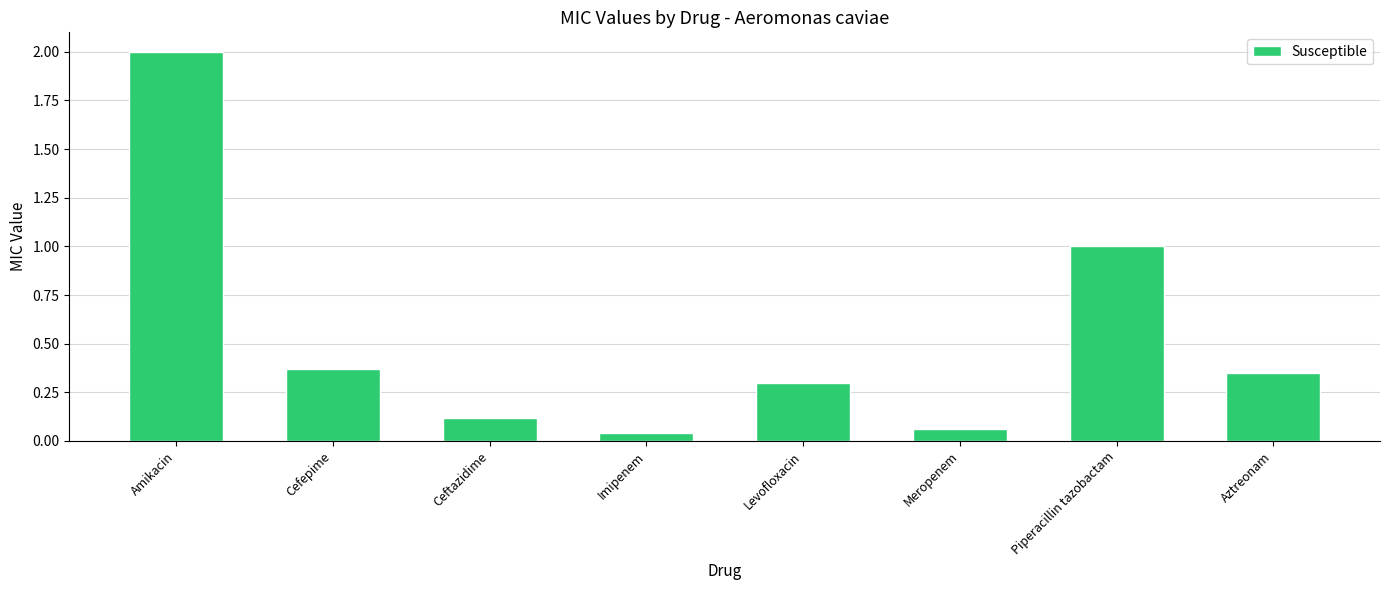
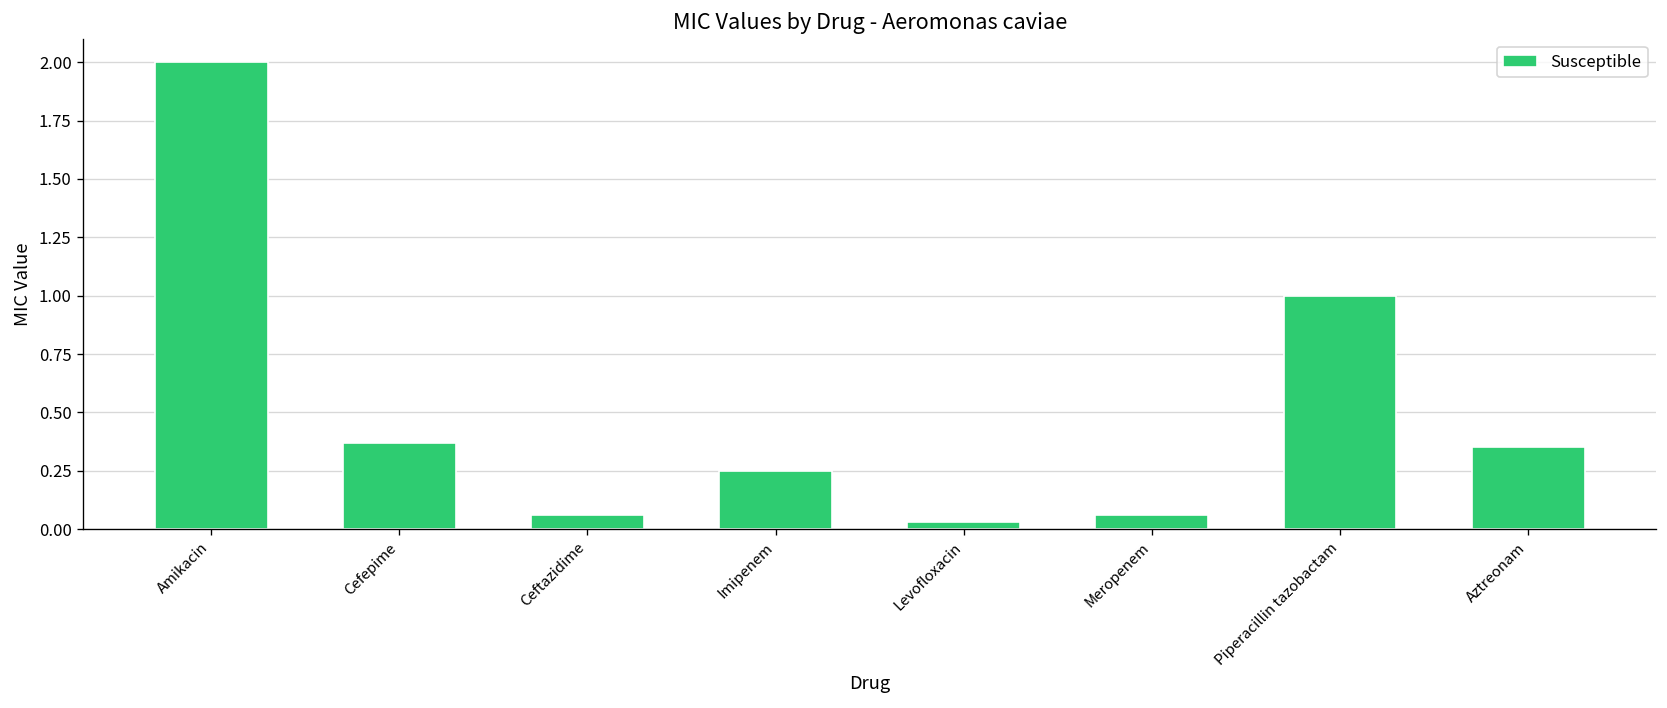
Ceftazidime: 0.12 -> 0.06
Imipenem: 0.04 -> 0.25
Levofloxacin: 0.30 -> 0.03
